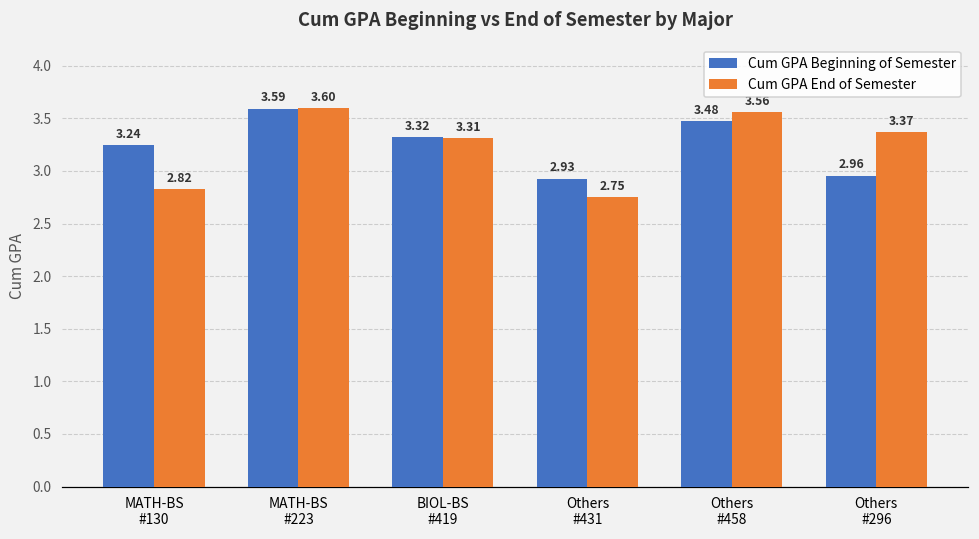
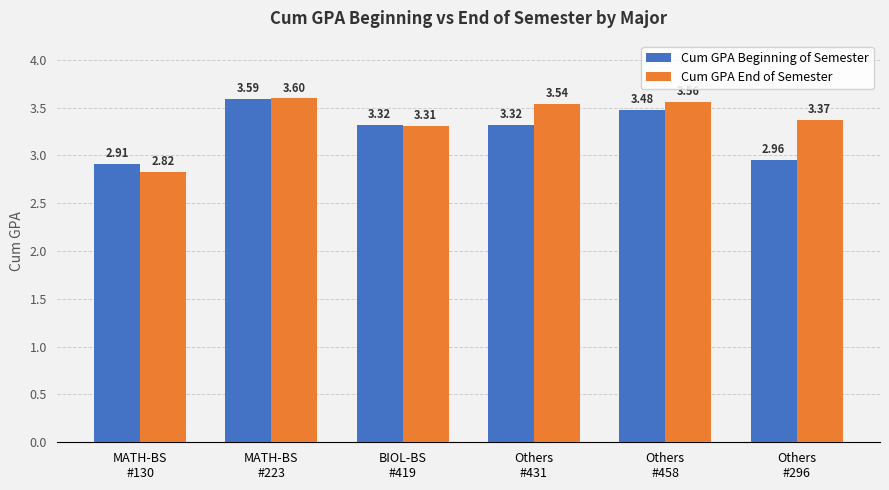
Cum GPA Beginning of Semester, MATH-BS #130: 3.24 -> 2.91
Cum GPA Beginning of Semester, Others #431: 2.93 -> 3.32
Cum GPA End of Semester, Others #431: 2.75 -> 3.54
